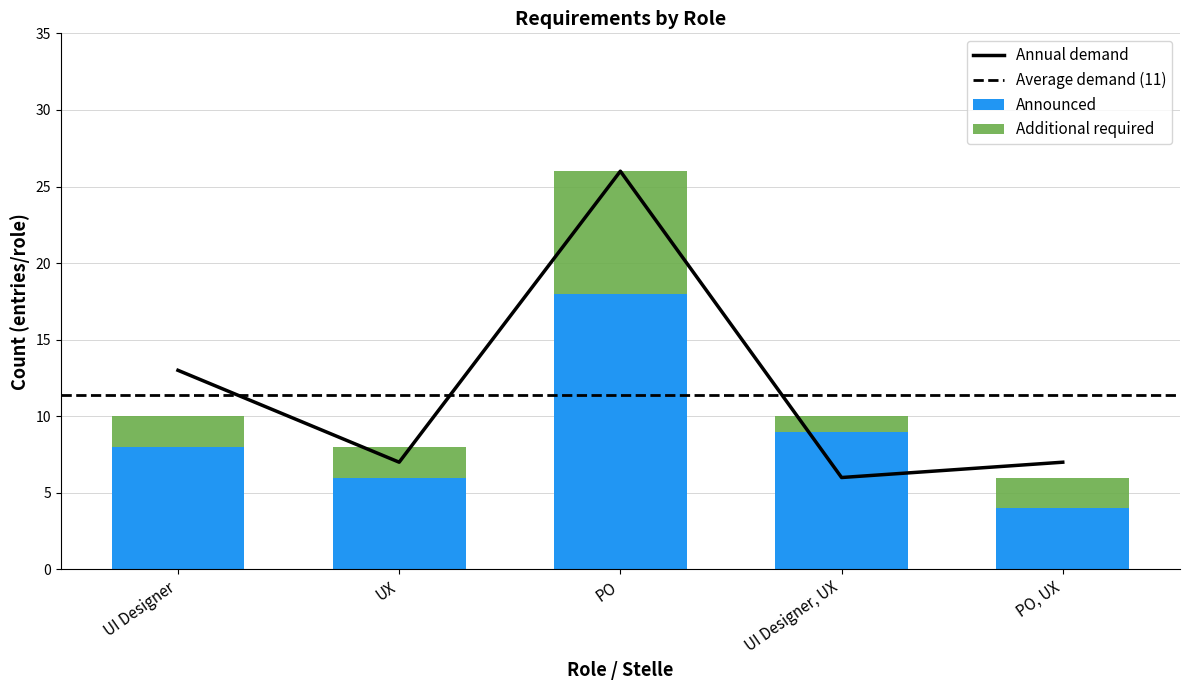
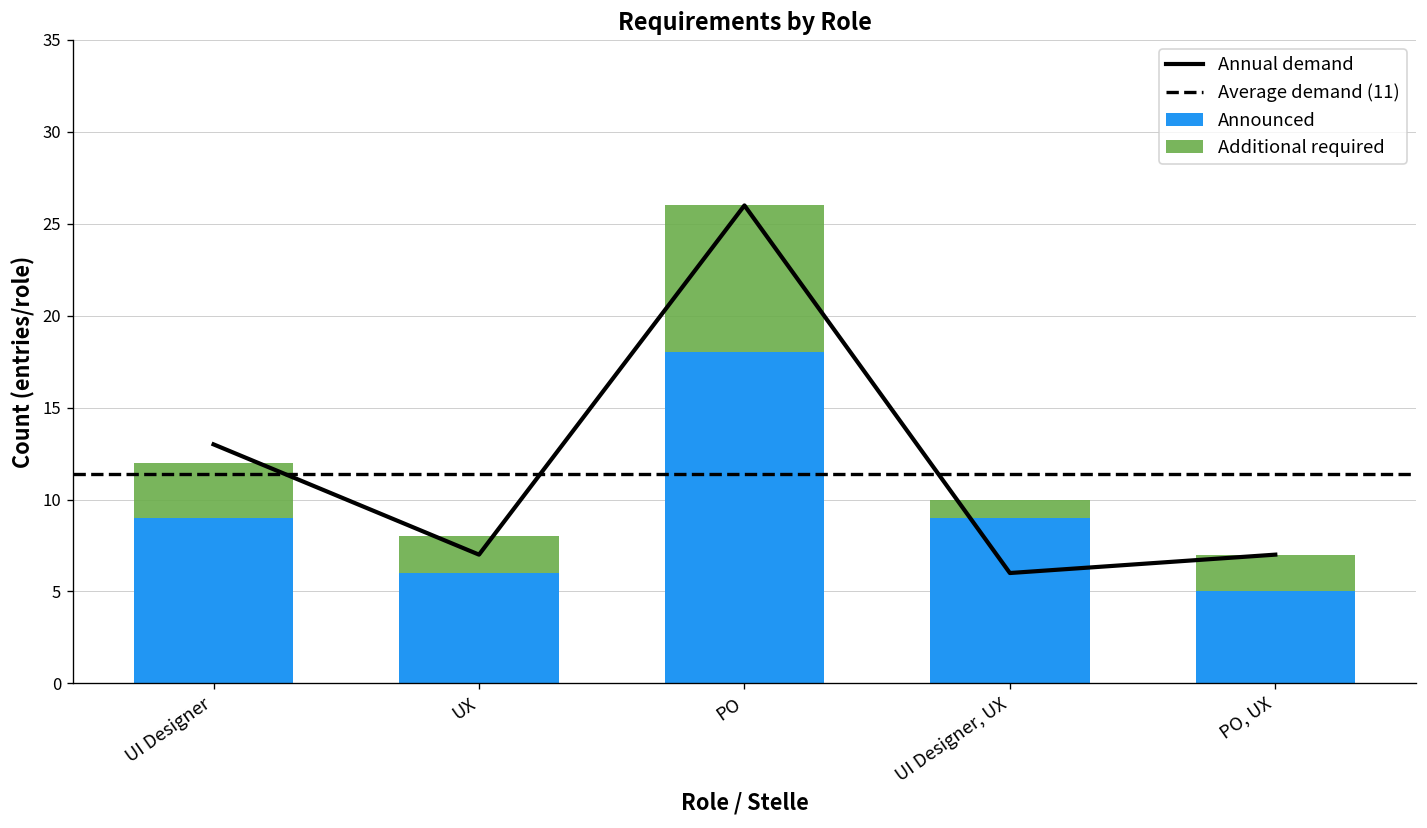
Announced, UI Designer: 8 -> 9
Additional required, UI Designer: 2 -> 3
Announced, PO, UX: 4 -> 5
